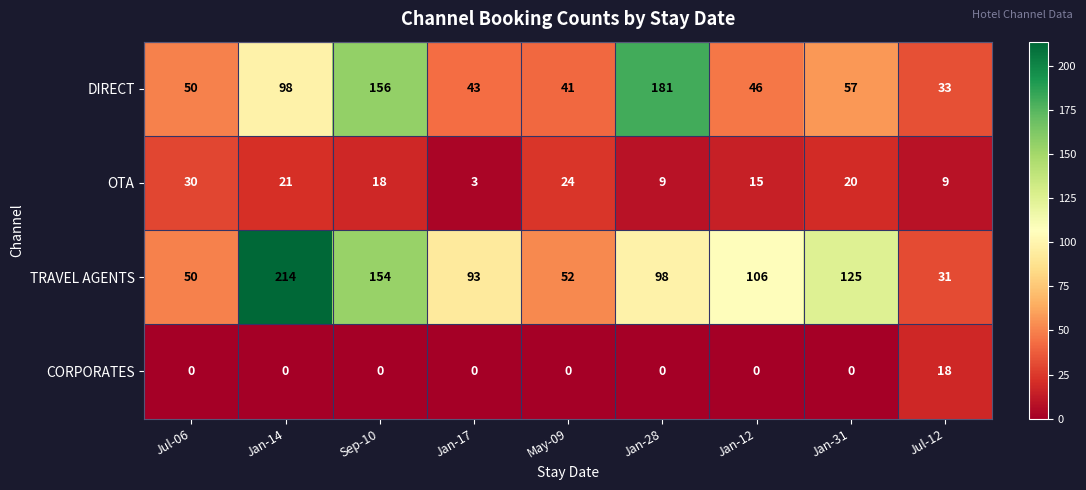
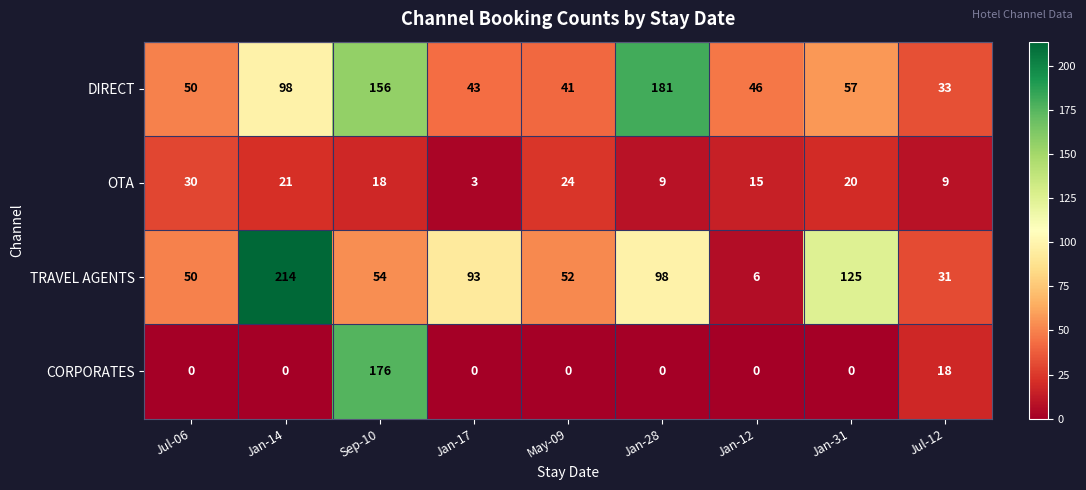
TRAVEL AGENTS, Sep-10: 154 -> 54
TRAVEL AGENTS, Jan-12: 106 -> 6
CORPORATES, Sep-10: 0 -> 176
